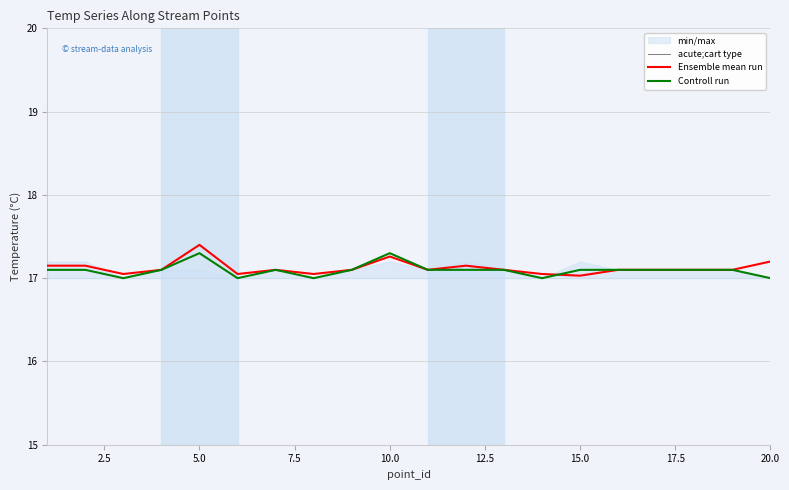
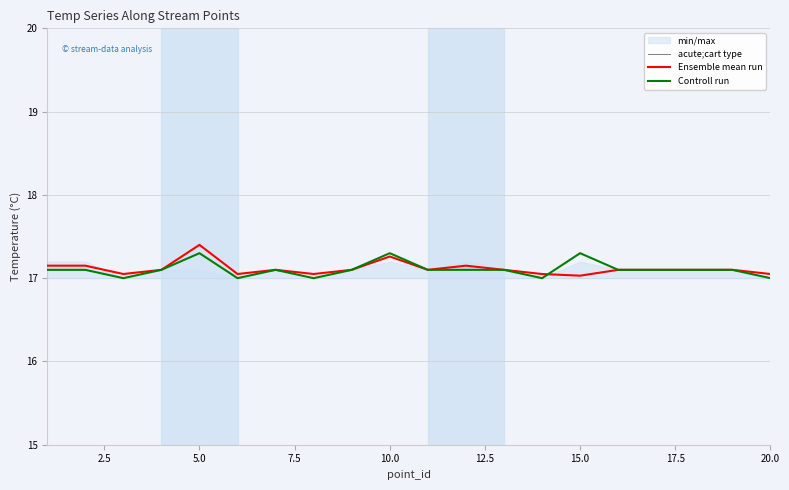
Controll run, 15.0: 17.1 -> 17.3
Ensemble mean run, 20.0: 17.2 -> 17.1
